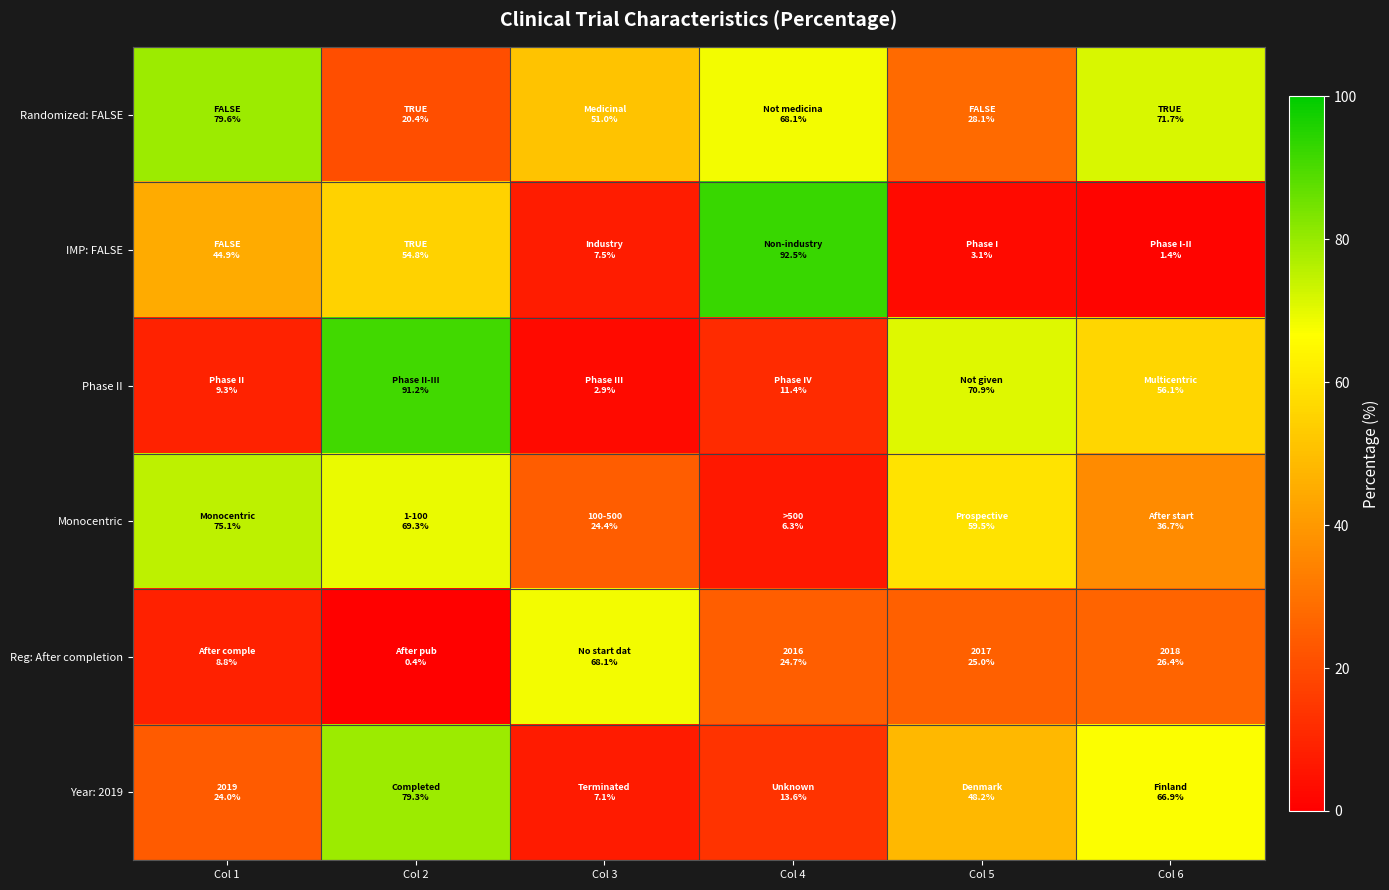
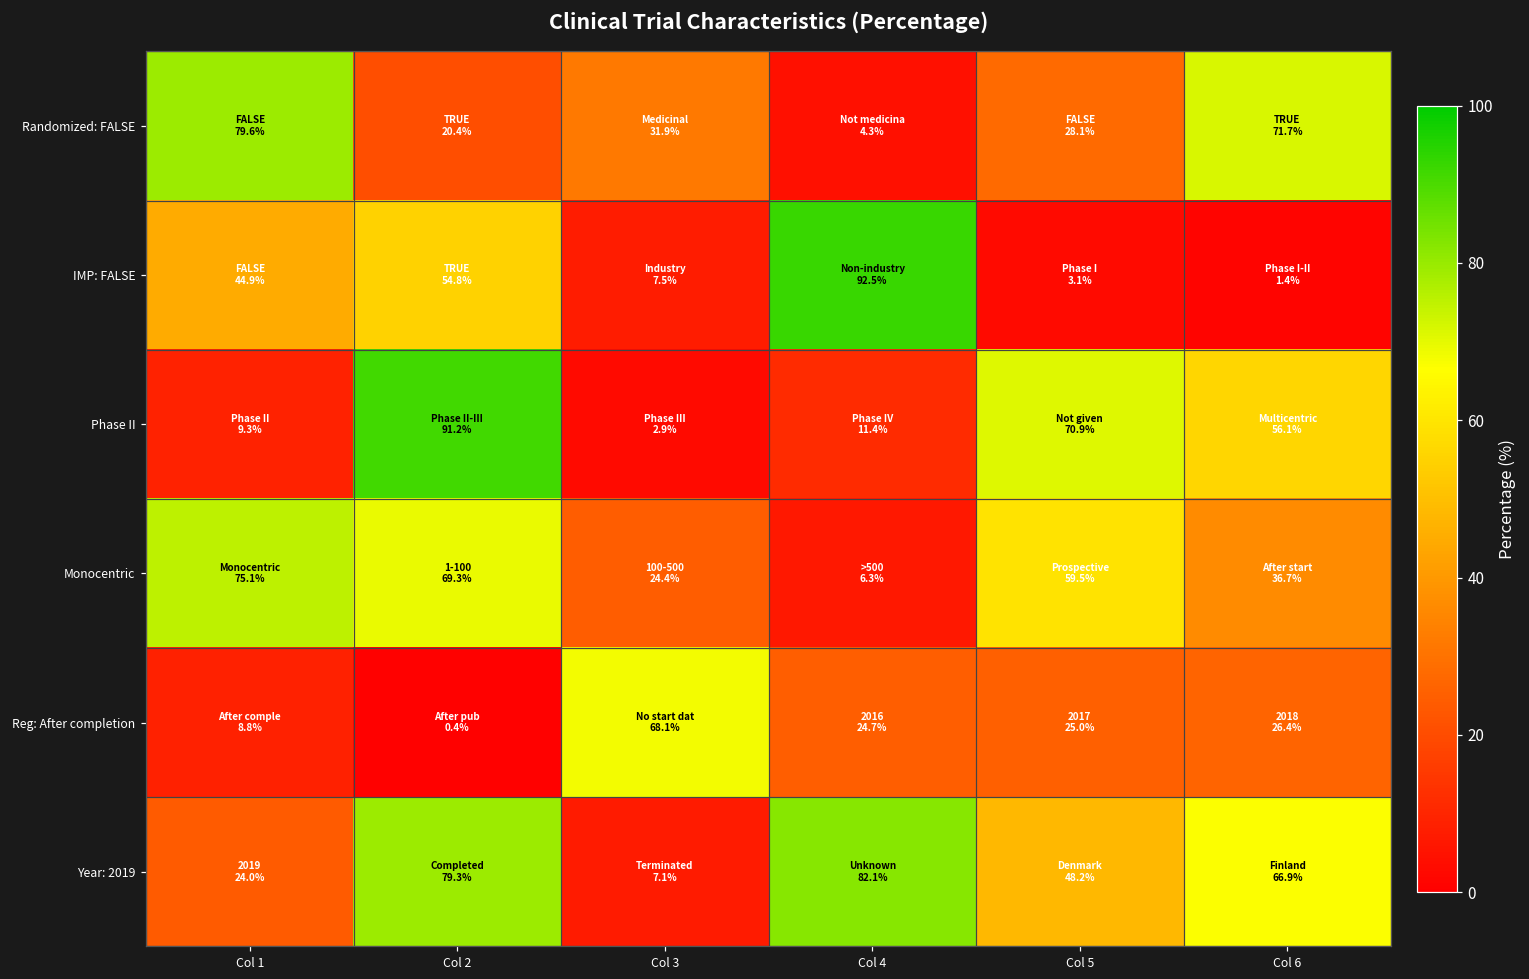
Randomized: FALSE, Col 3: 51.0% -> 31.9%
Randomized: FALSE, Col 4: 68.1% -> 4.3%
Year: 2019, Col 4: 13.6% -> 82.1%
